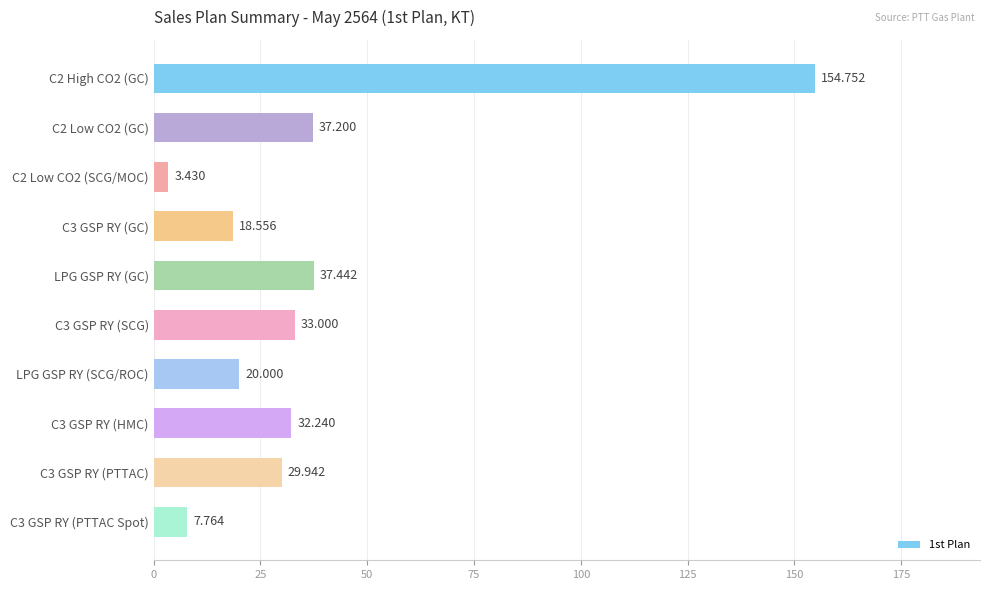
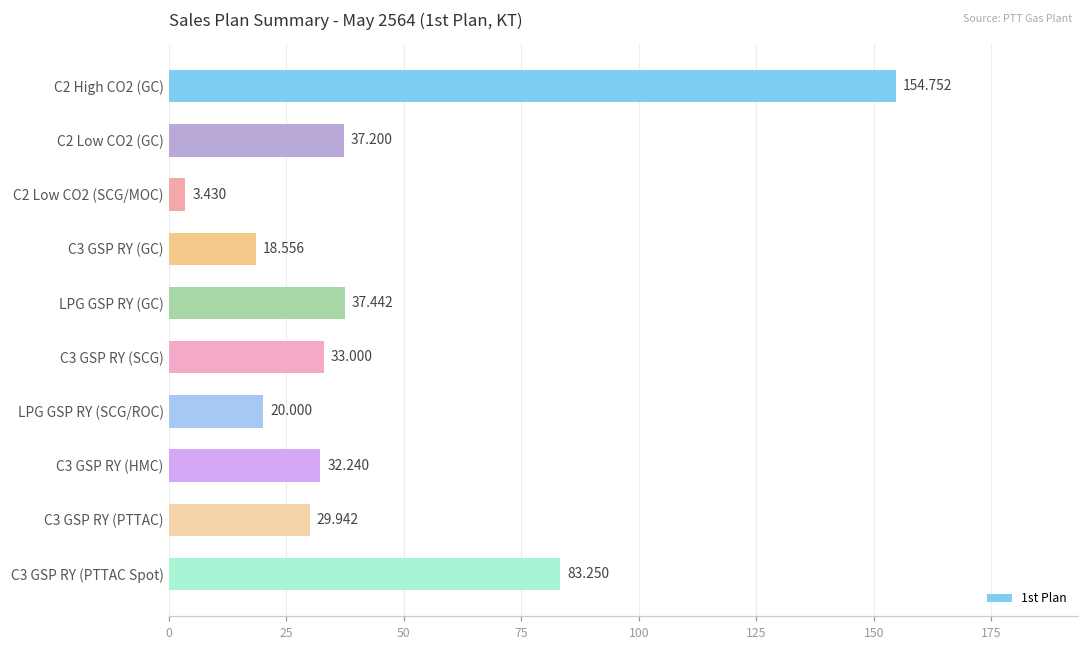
C3 GSP RY (PTTAC Spot): 7.764 -> 83.250
